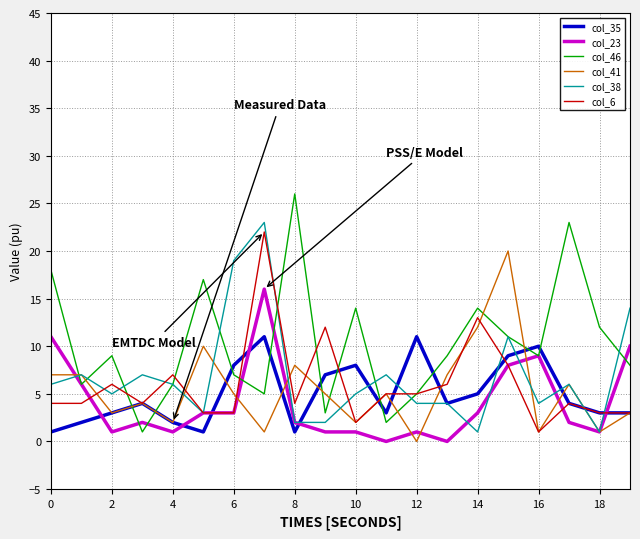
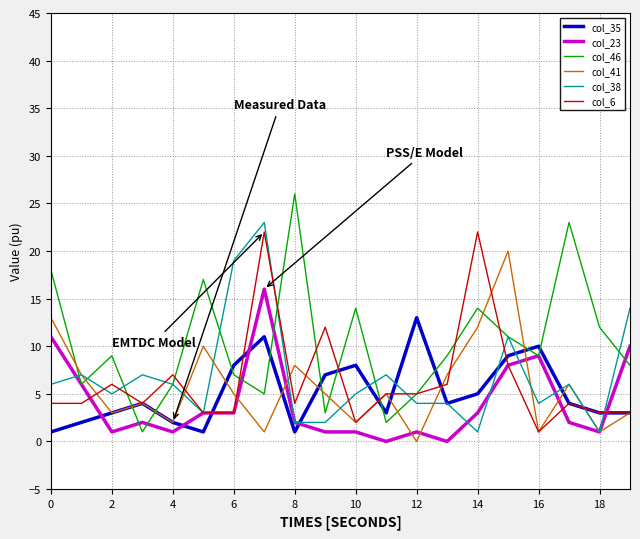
col_41, 0: 7 -> 13
col_35, 12: 11 -> 13
col_6, 14: 13 -> 22
